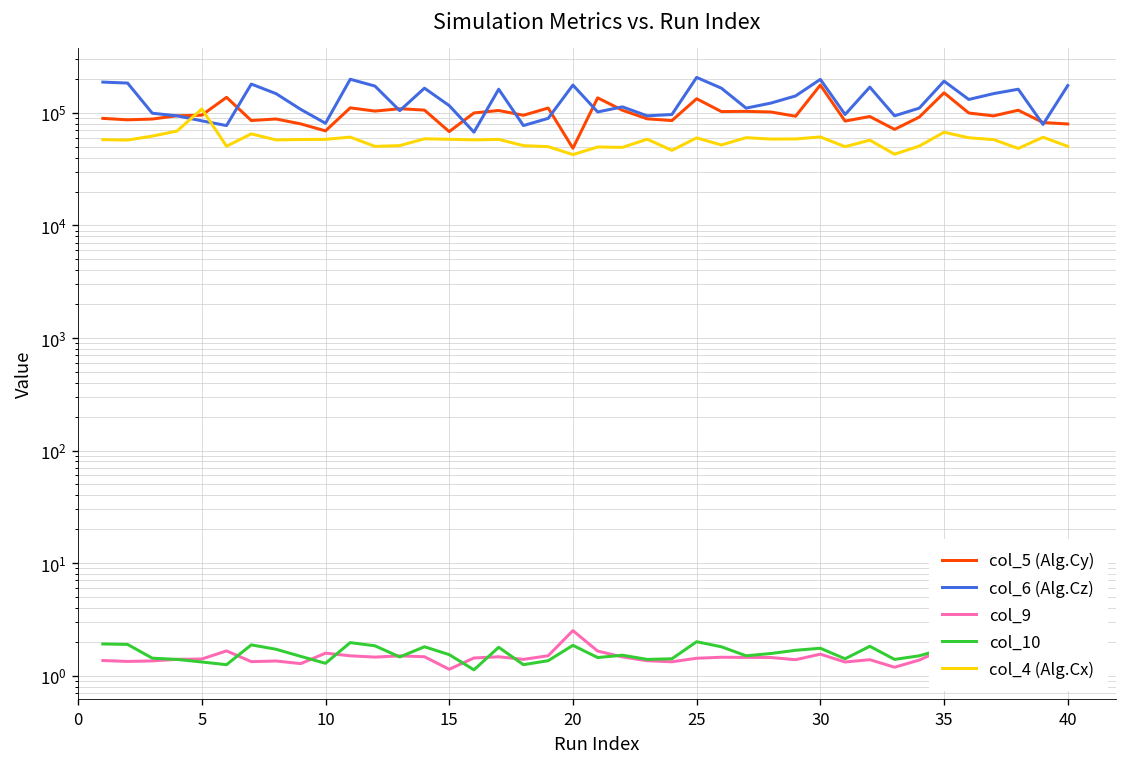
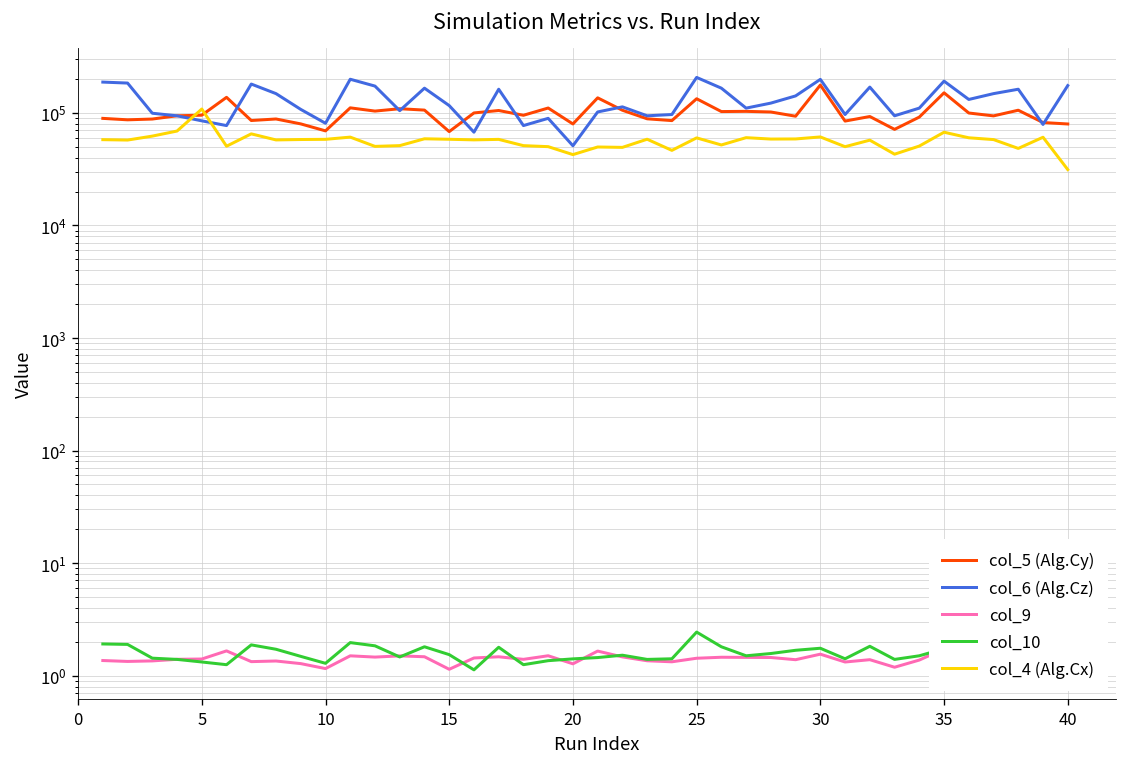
col_9, 10: 1.6 -> 1.2
col_5 (Alg.Cy), 20: 50000 -> 80000
col_6 (Alg.Cz), 20: 180000 -> 50000
col_9, 20: 2.5 -> 1.3
col_10, 20: 1.9 -> 1.4
col_10, 25: 2.0 -> 2.4
col_4 (Alg.Cx), 40: 50000 -> 31000
